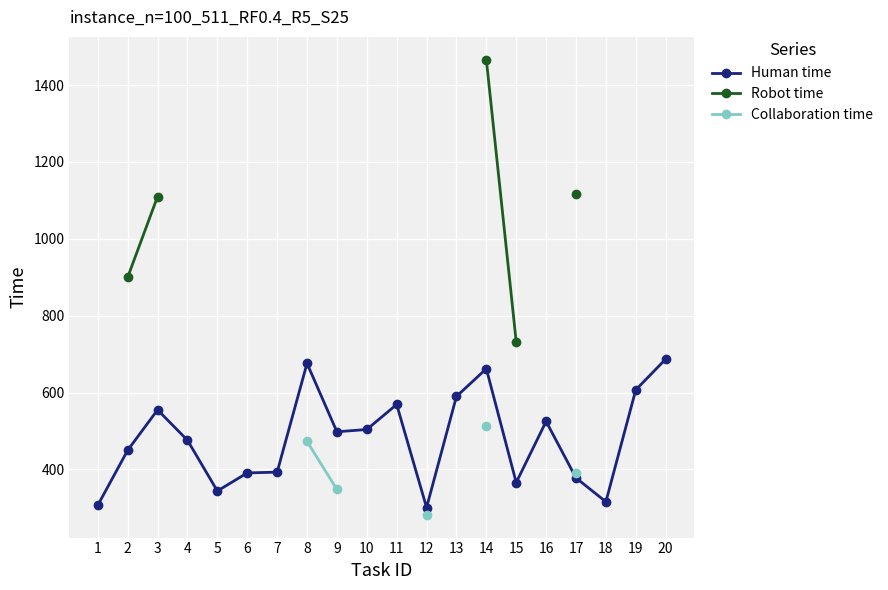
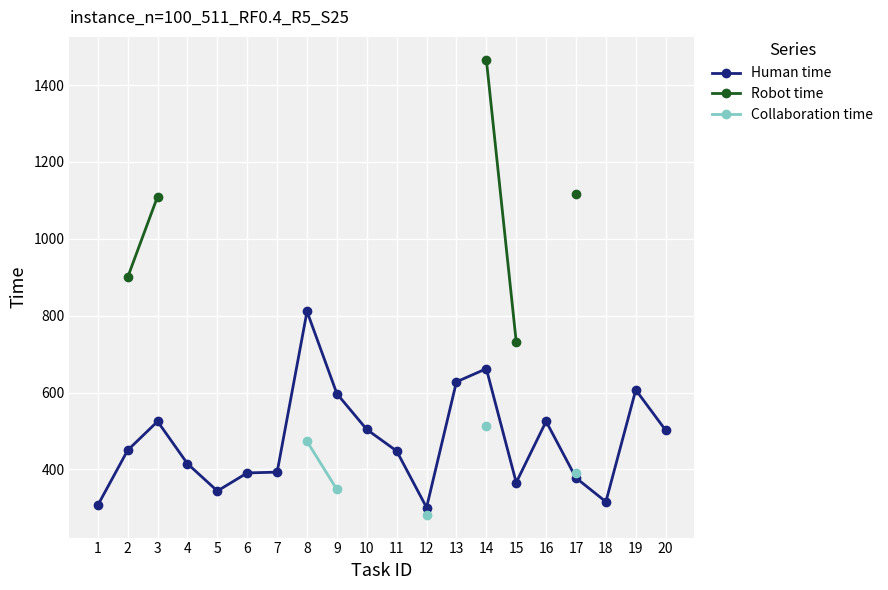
Human time, 3: 560 -> 530
Human time, 4: 480 -> 420
Human time, 8: 680 -> 810
Human time, 9: 500 -> 600
Human time, 11: 570 -> 450
Human time, 13: 590 -> 630
Human time, 20: 690 -> 500
